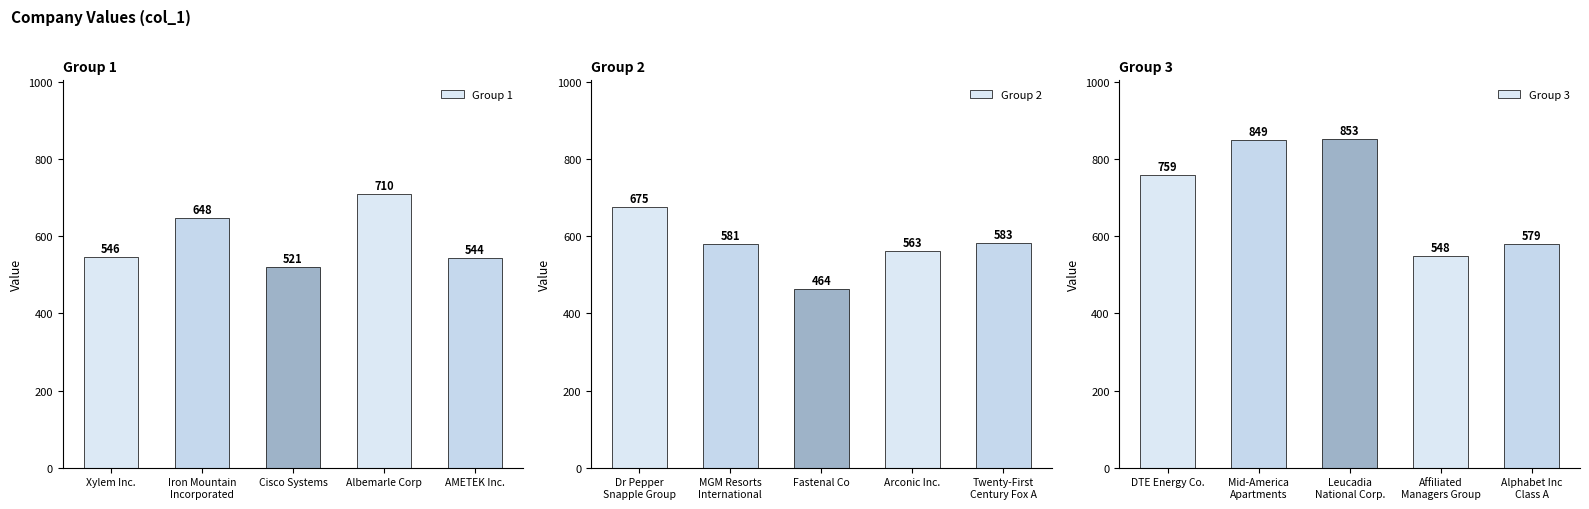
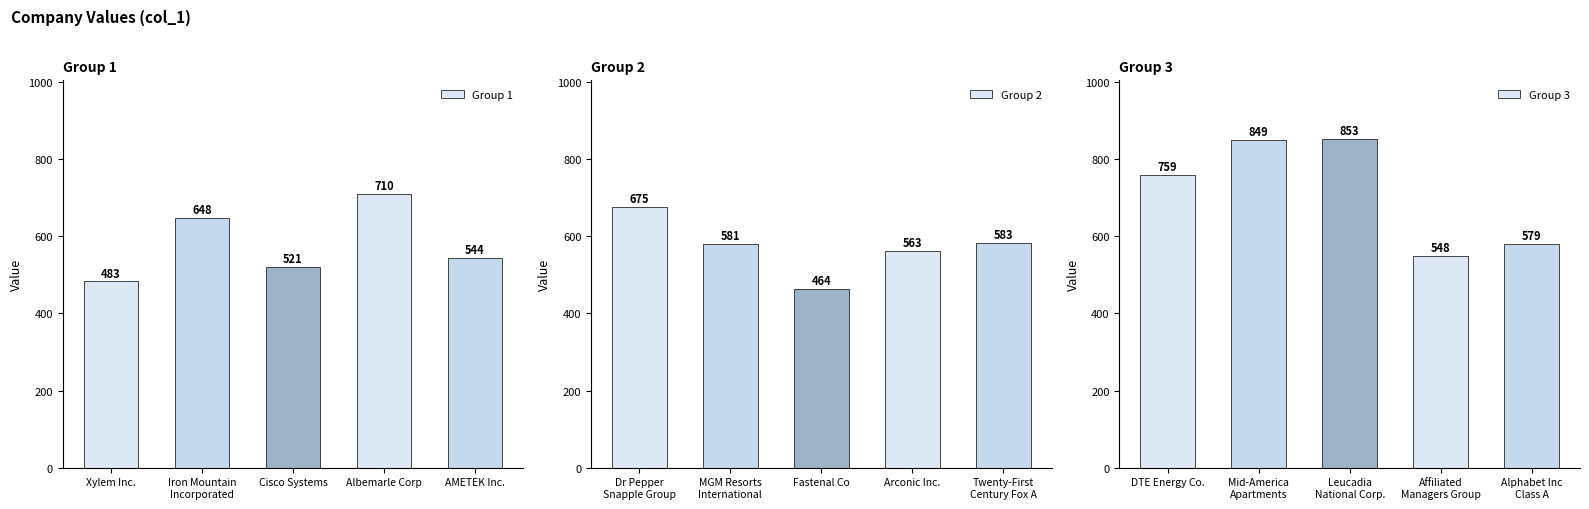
Group 1, Xylem Inc.: 546 -> 483
